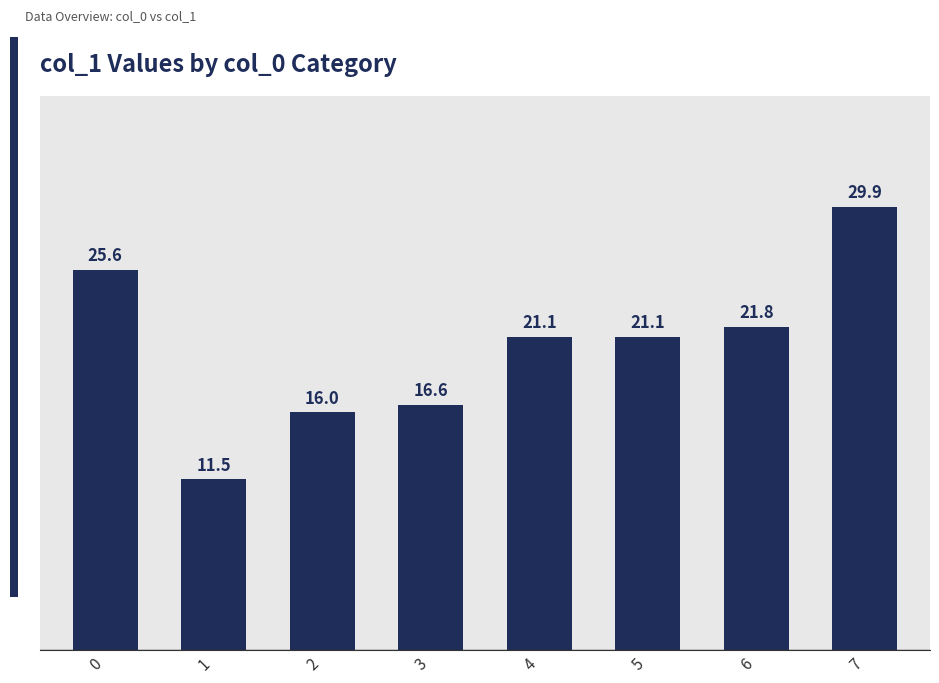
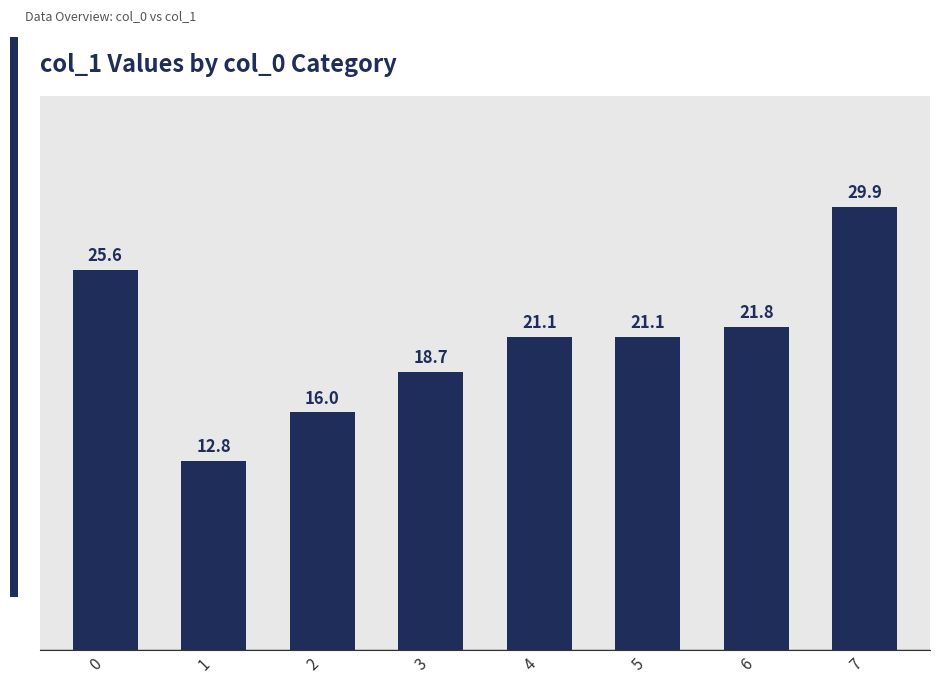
1: 11.5 -> 12.8
3: 16.6 -> 18.7
